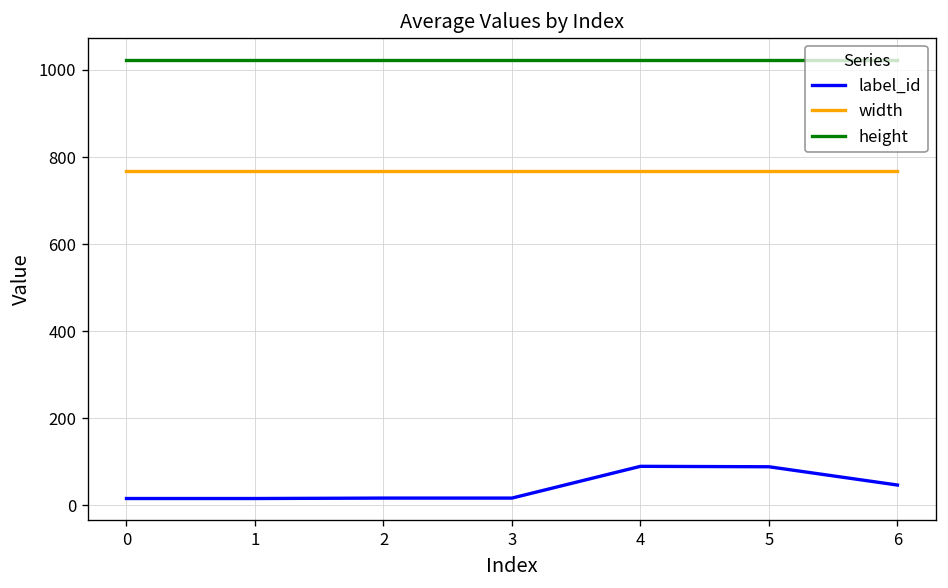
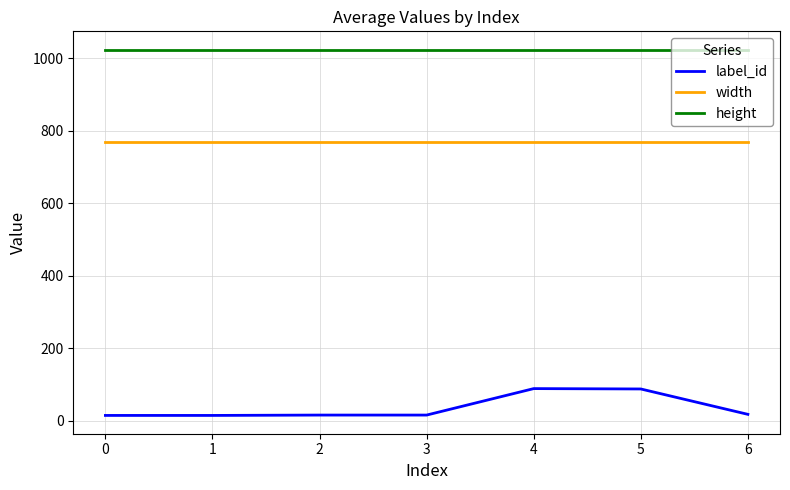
label_id, 6: 50 -> 20
